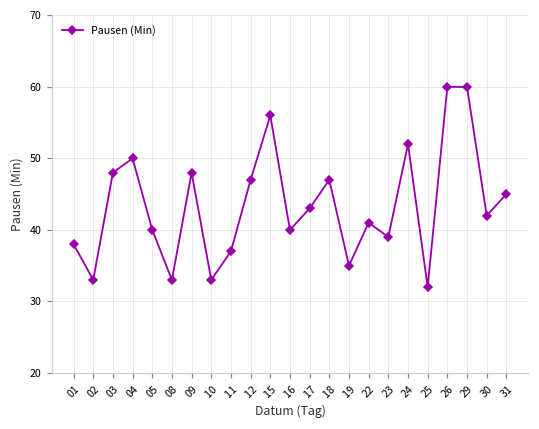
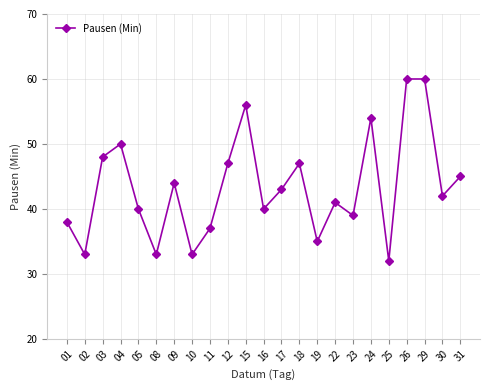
09: 48 -> 44
24: 52 -> 54
